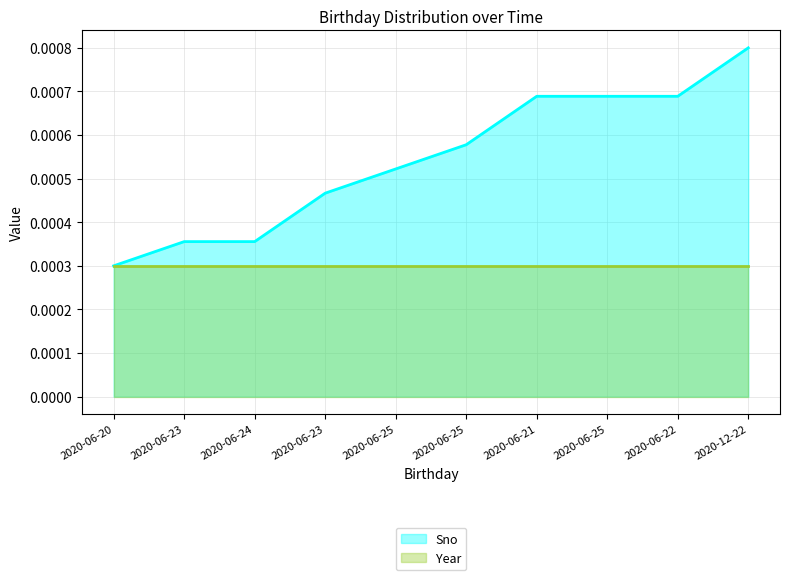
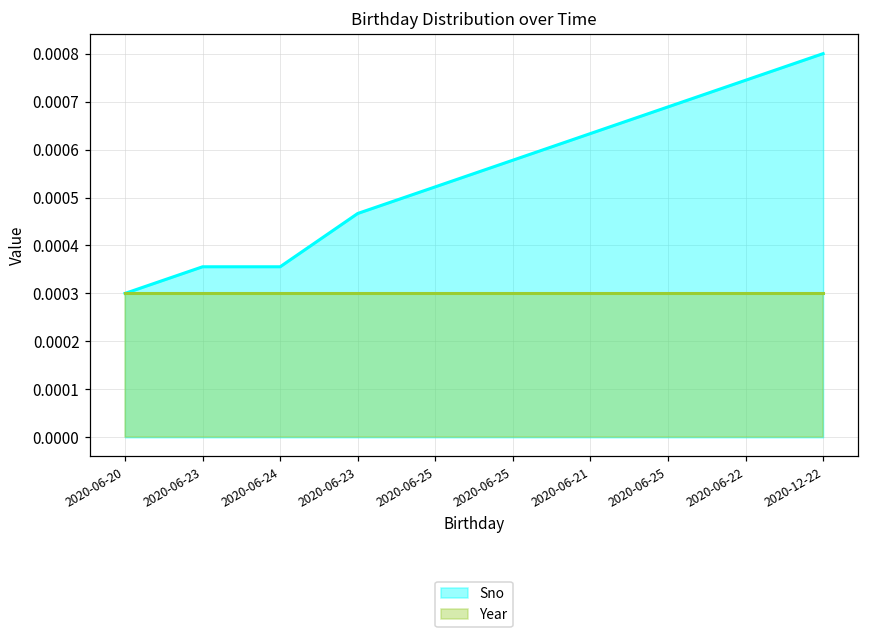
Sno, 2020-06-21: 0.00069 -> 0.00063
Sno, 2020-06-22: 0.00069 -> 0.00074
